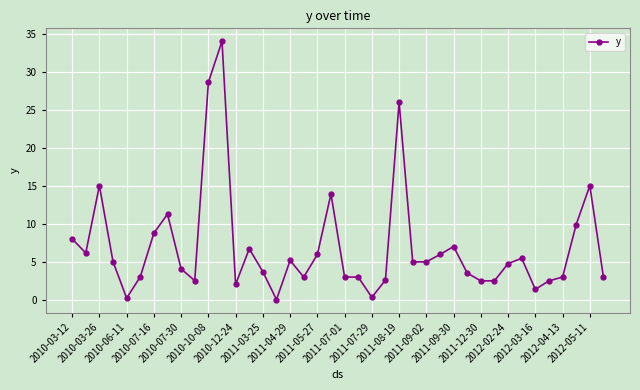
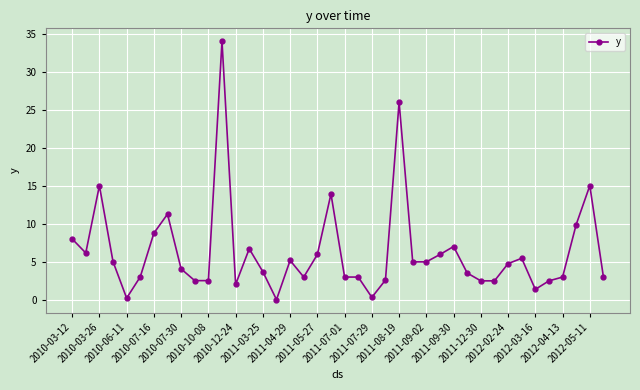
2010-10-08: 29 -> 3
